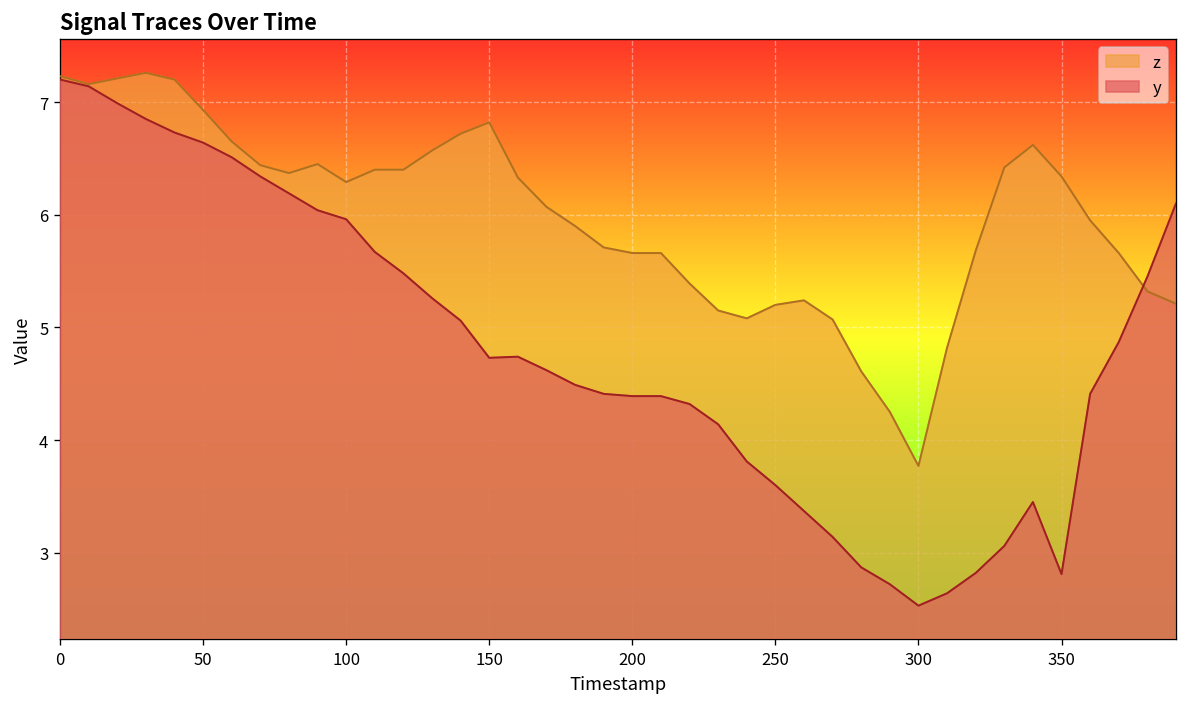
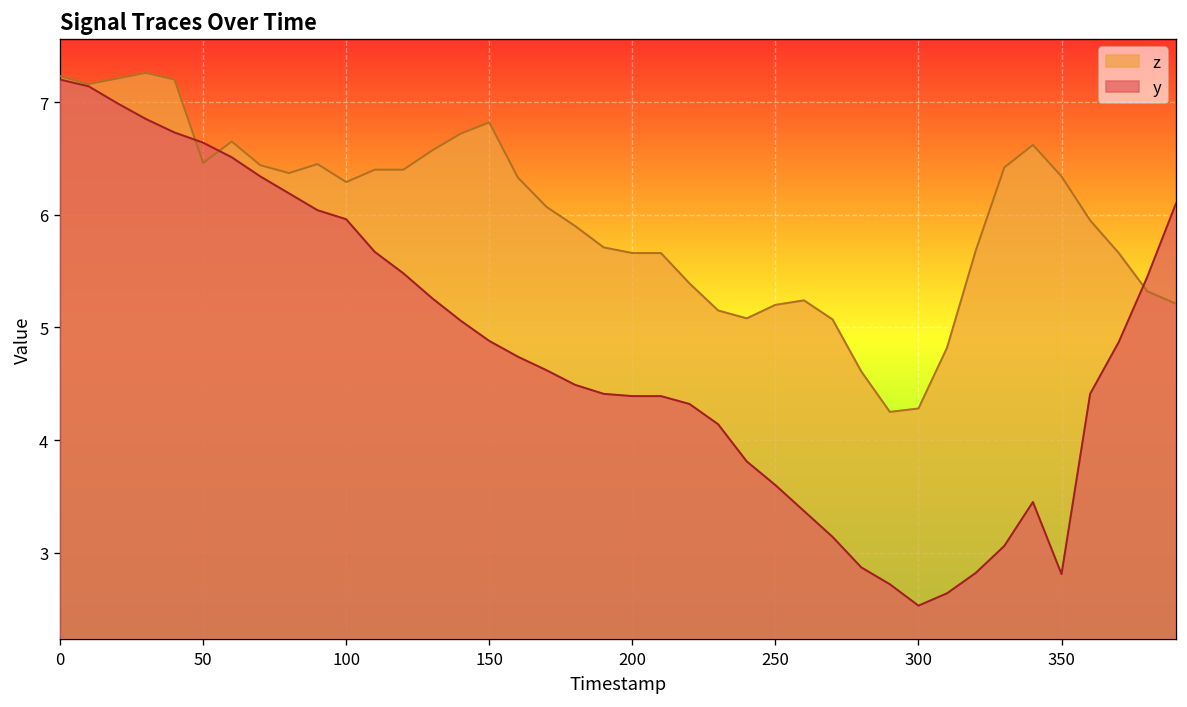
z, 50: 6.9 -> 6.5
y, 150: 4.7 -> 4.9
z, 300: 3.8 -> 4.3
